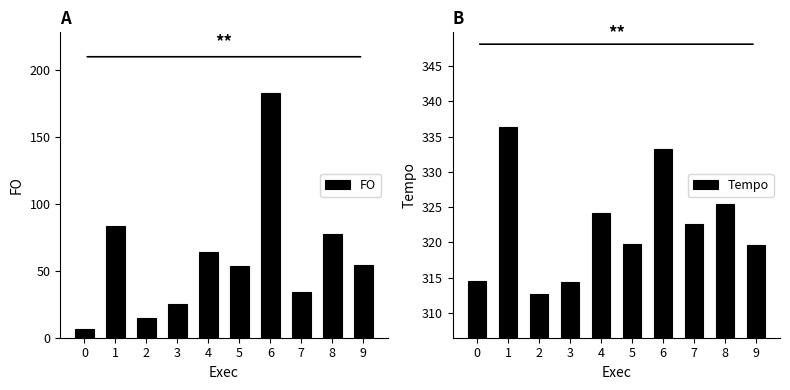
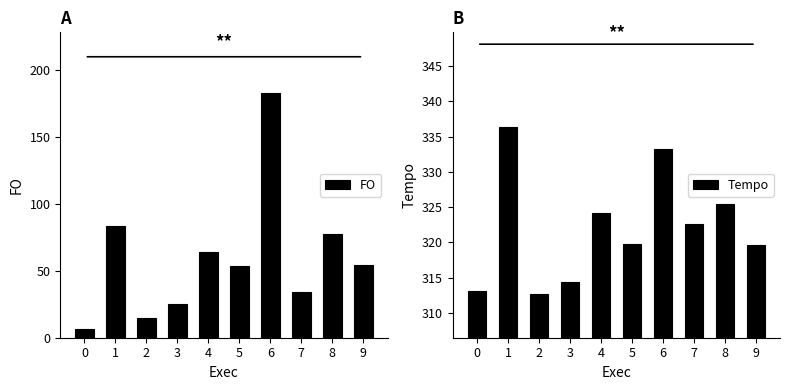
B, 0: 315 -> 313
